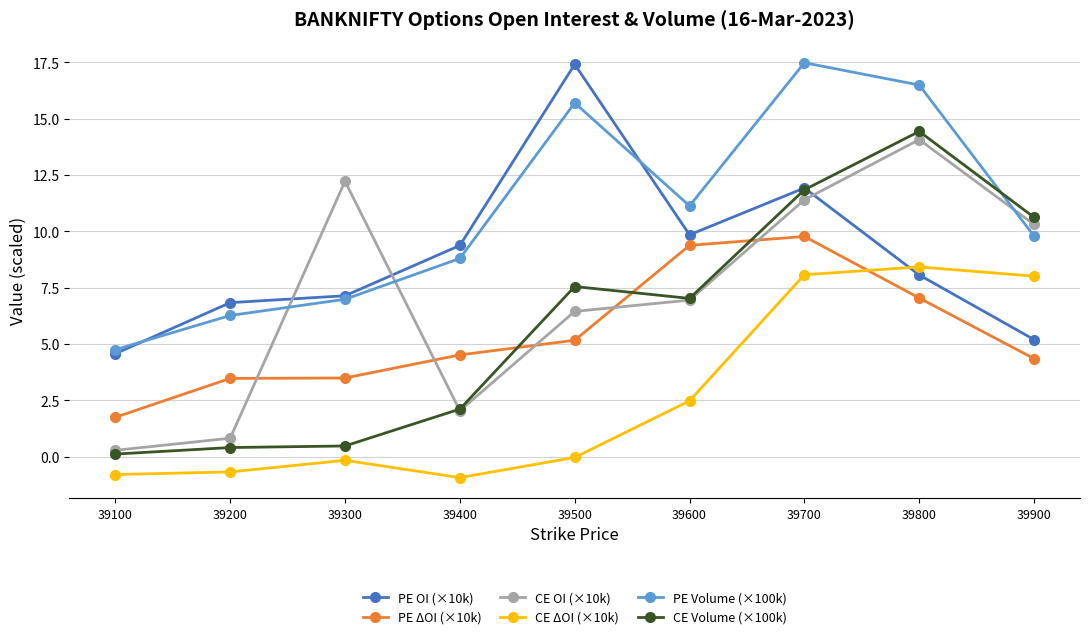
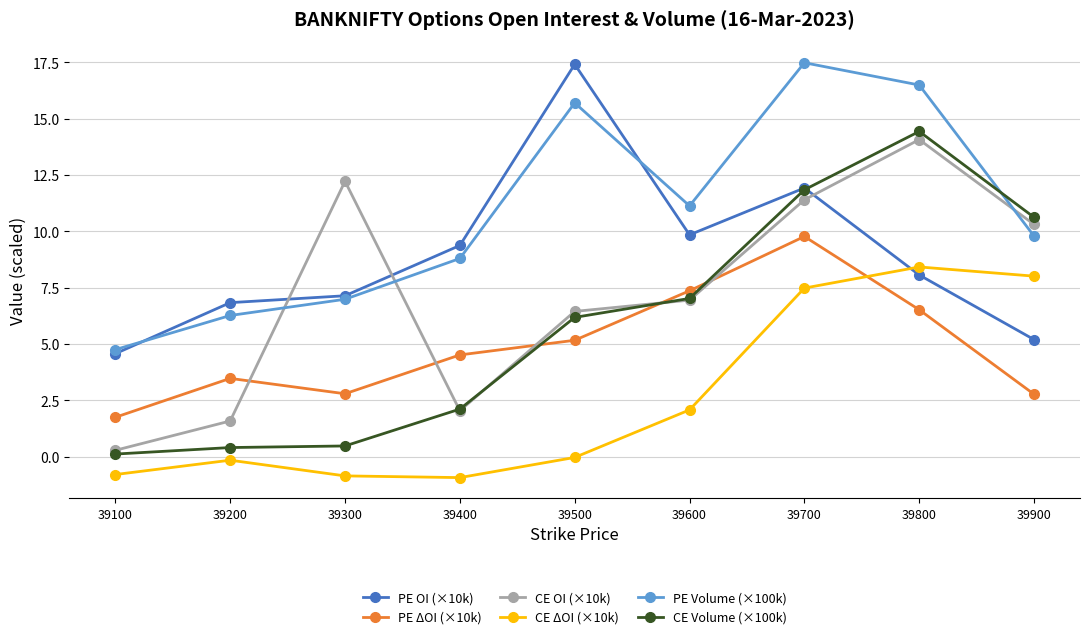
CE OI (×10k), 39200: 0.8 -> 1.6
CE ΔOI (×10k), 39200: -0.7 -> -0.2
PE ΔOI (×10k), 39300: 3.5 -> 2.8
CE ΔOI (×10k), 39300: -0.2 -> -0.8
CE Volume (×100k), 39500: 7.6 -> 6.2
PE ΔOI (×10k), 39600: 9.4 -> 7.4
CE ΔOI (×10k), 39600: 2.5 -> 2.1
CE ΔOI (×10k), 39700: 8.1 -> 7.5
PE ΔOI (×10k), 39800: 7.0 -> 6.5
PE ΔOI (×10k), 39900: 4.4 -> 2.8
